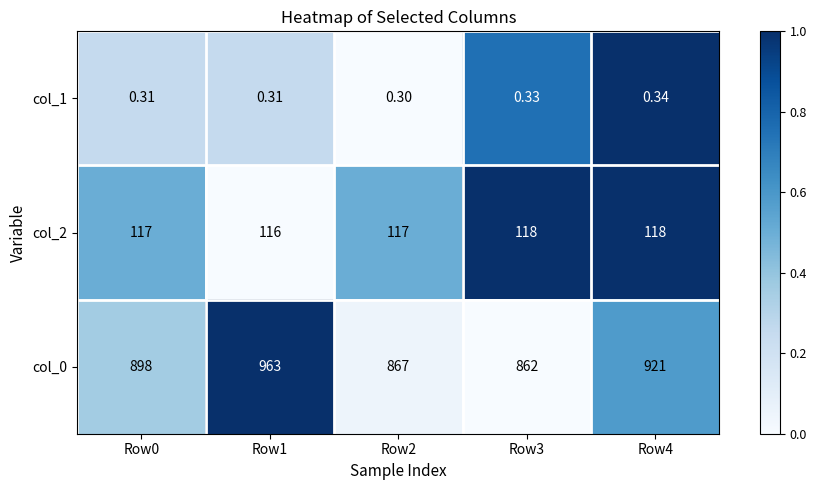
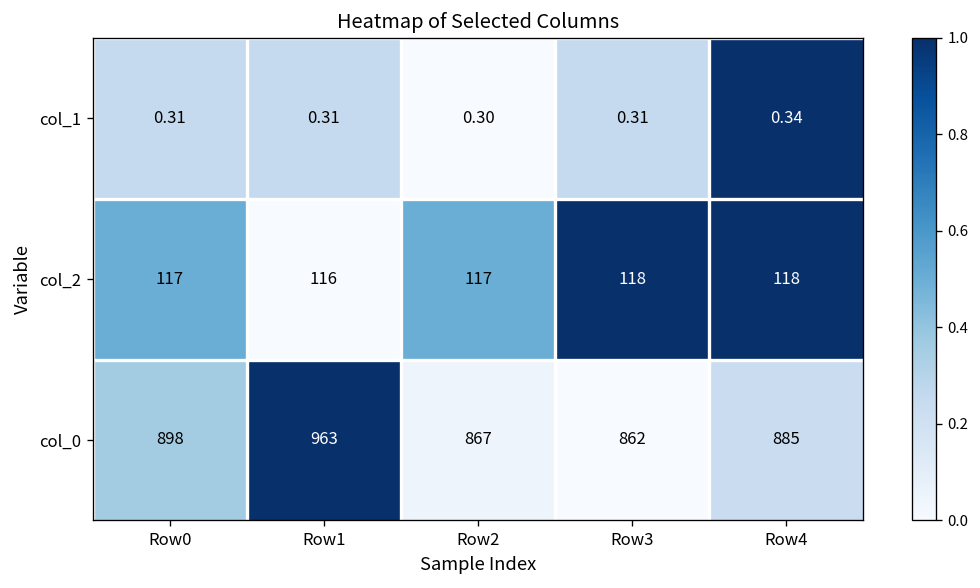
col_1, Row3: 0.33 -> 0.31
col_0, Row4: 921 -> 885
